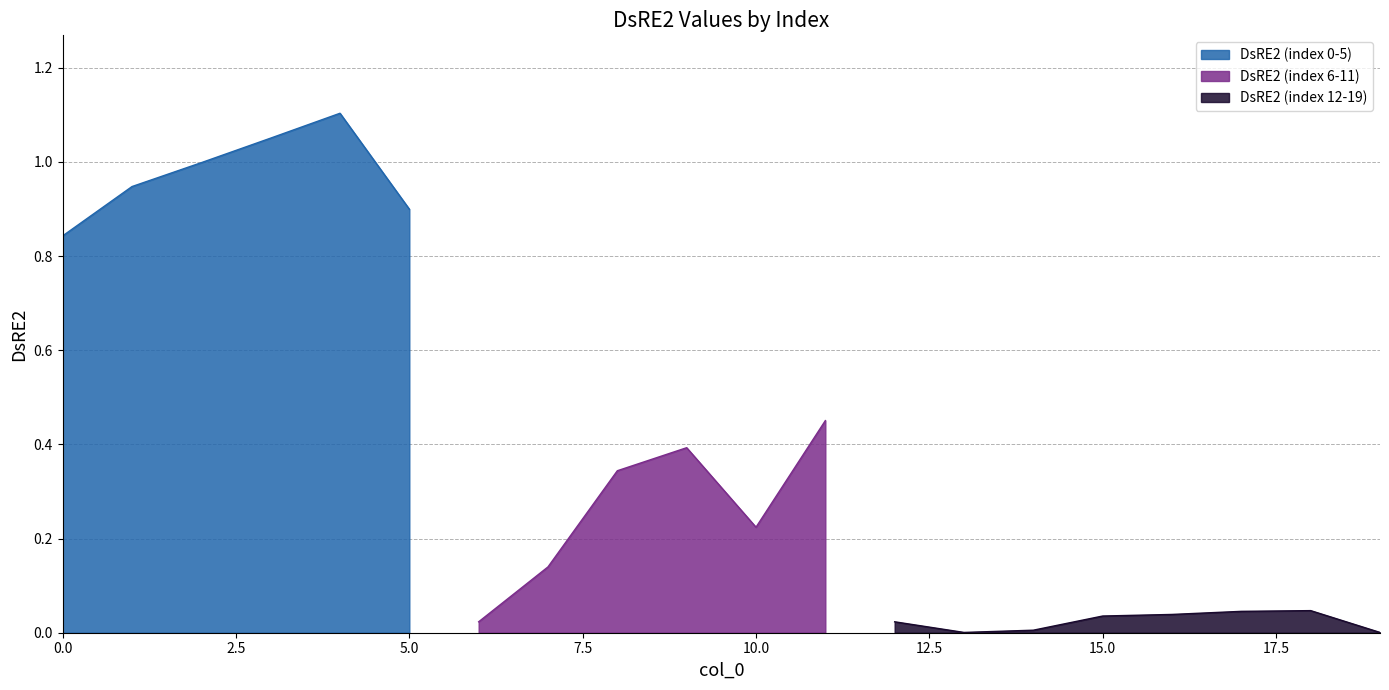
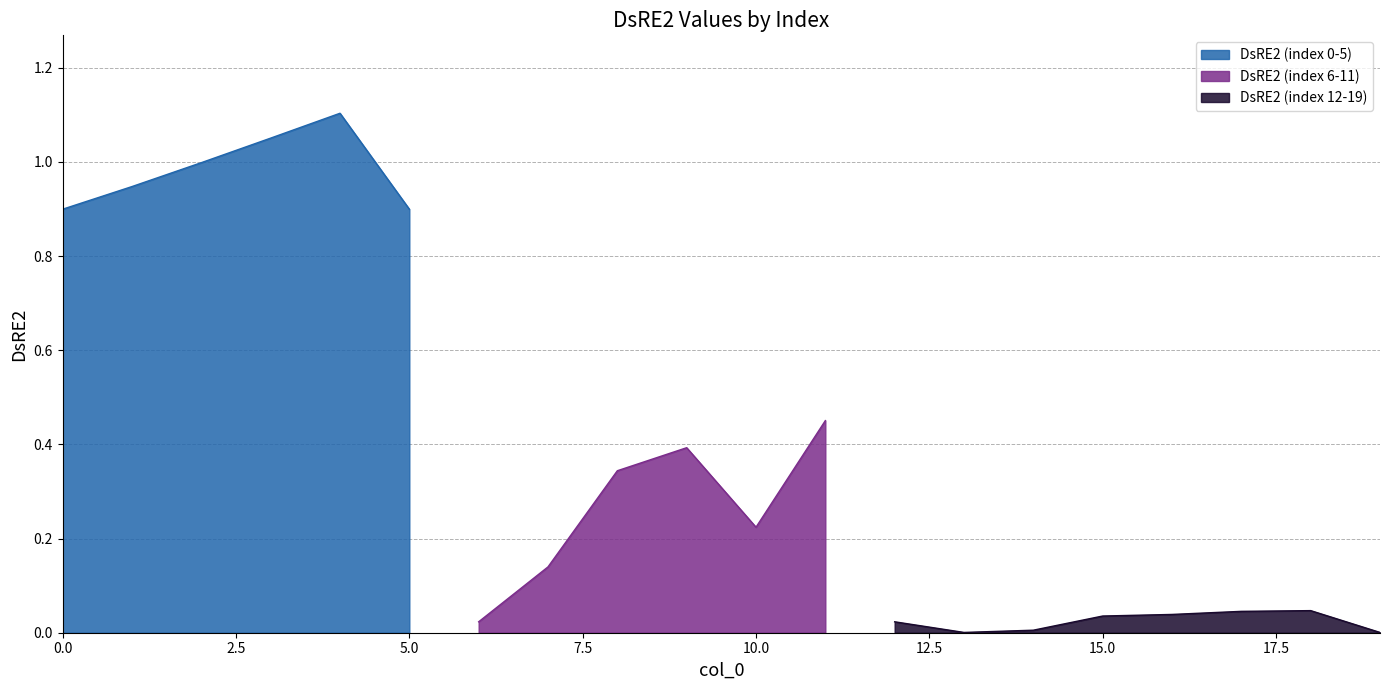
DsRE2 (index 0-5), 0.0: 0.84 -> 0.90
